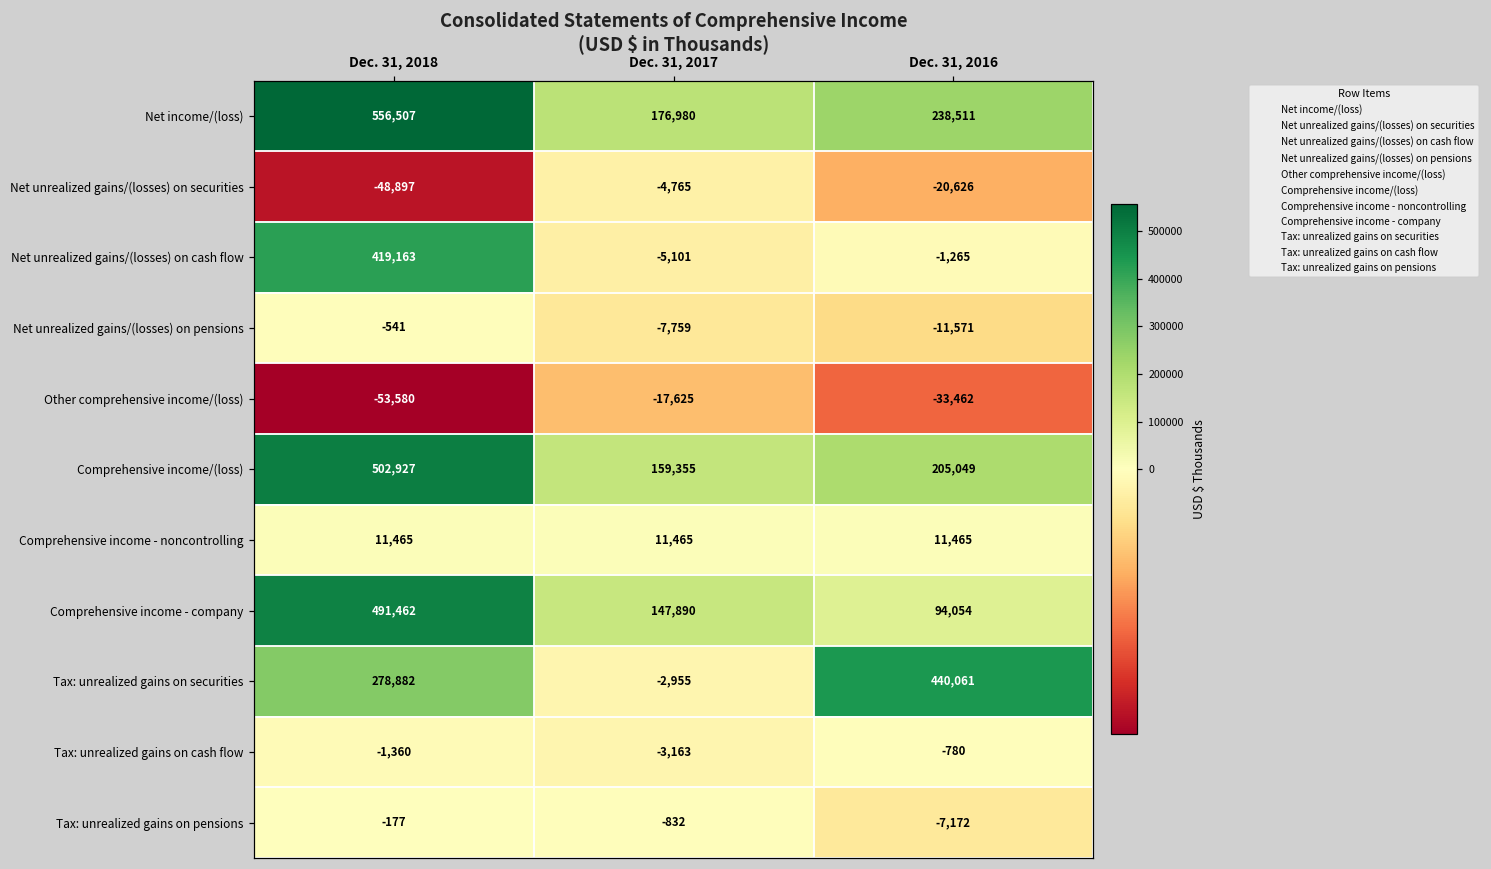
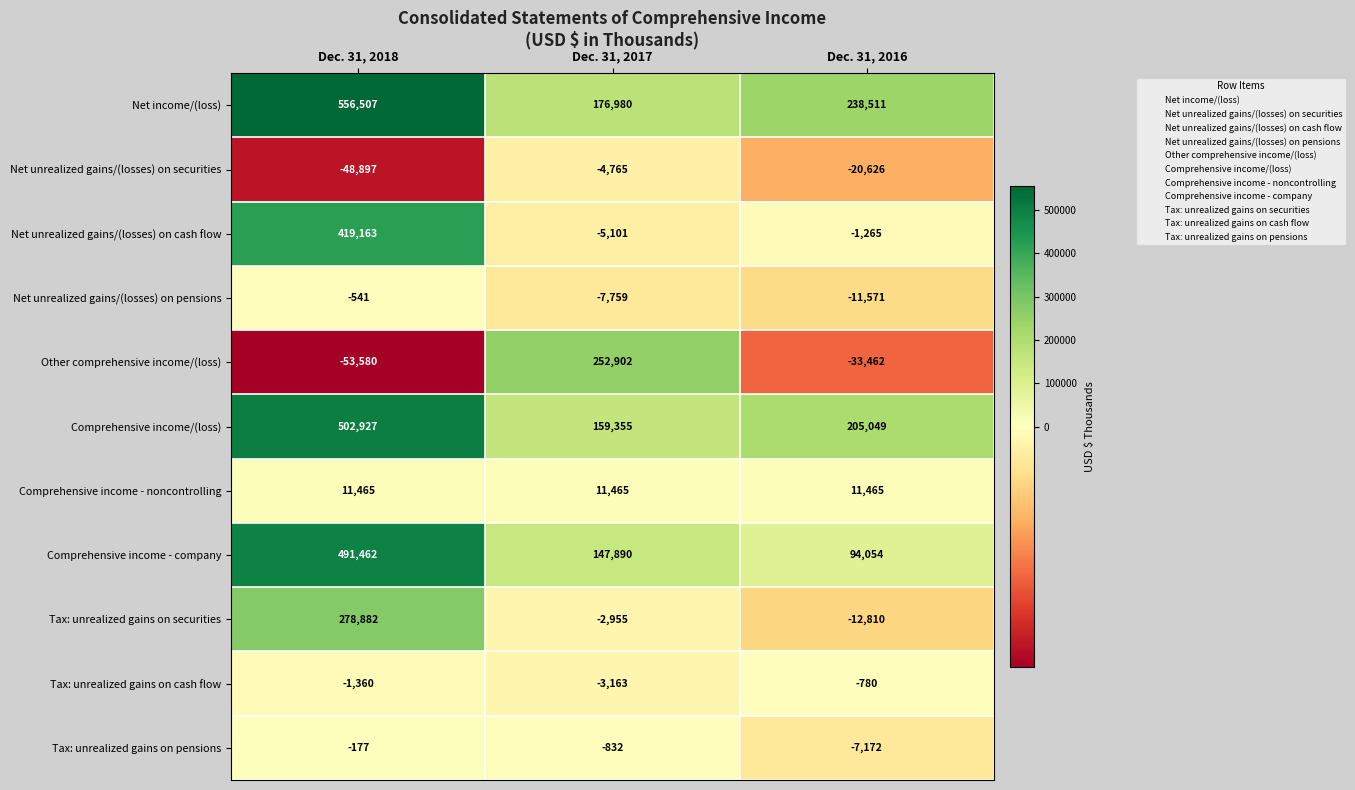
Other comprehensive income/(loss), Dec. 31, 2017: -17,625 -> 252,902
Tax: unrealized gains on securities, Dec. 31, 2016: 440,061 -> -12,810
